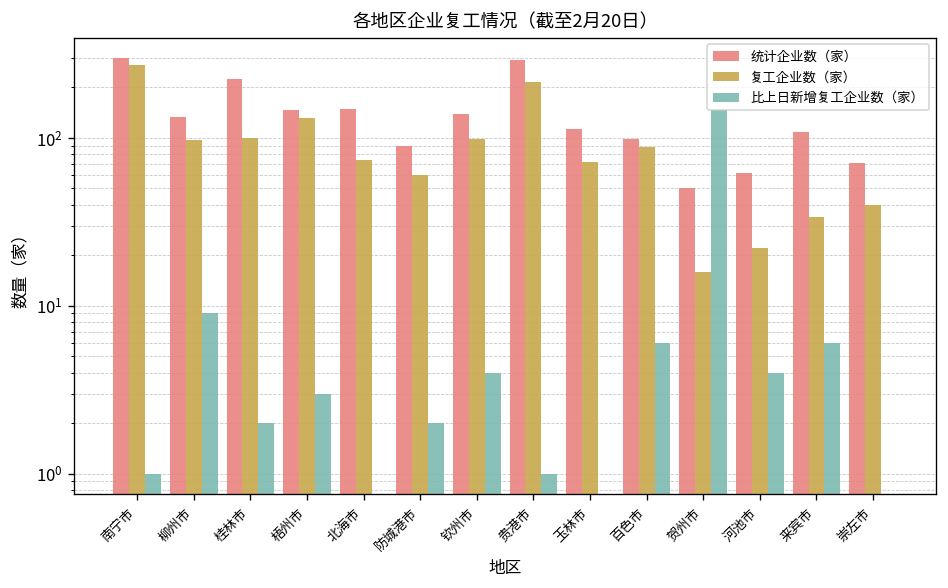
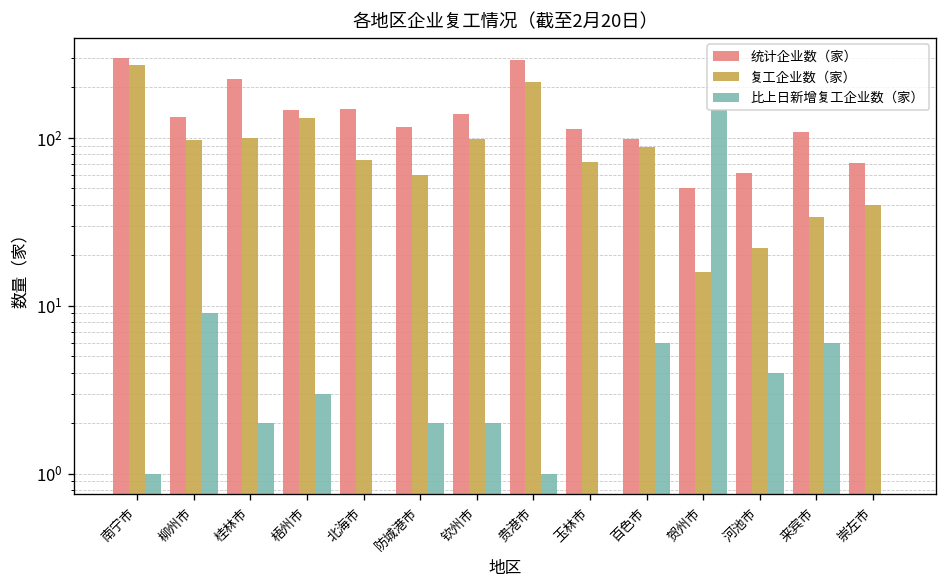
统计企业数（家）, 防城港市: 90 -> 120
比上日新增复工企业数（家）, 钦州市: 4 -> 2
